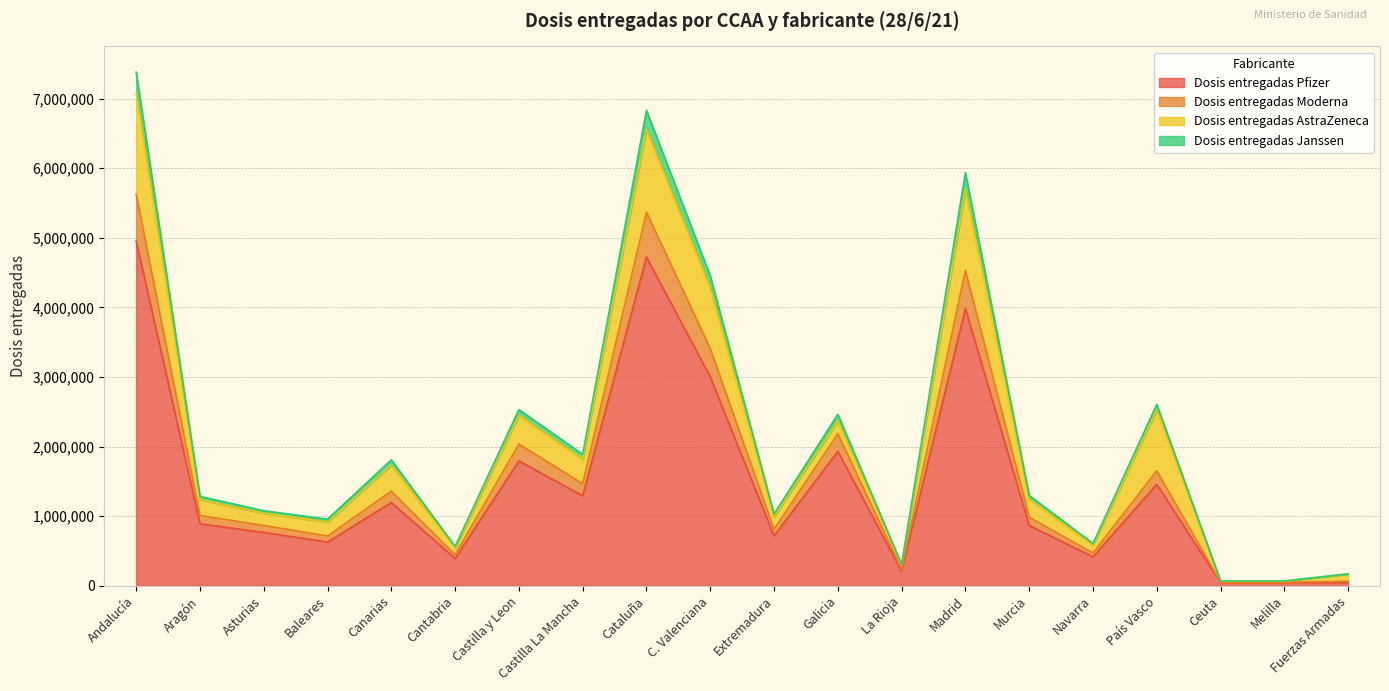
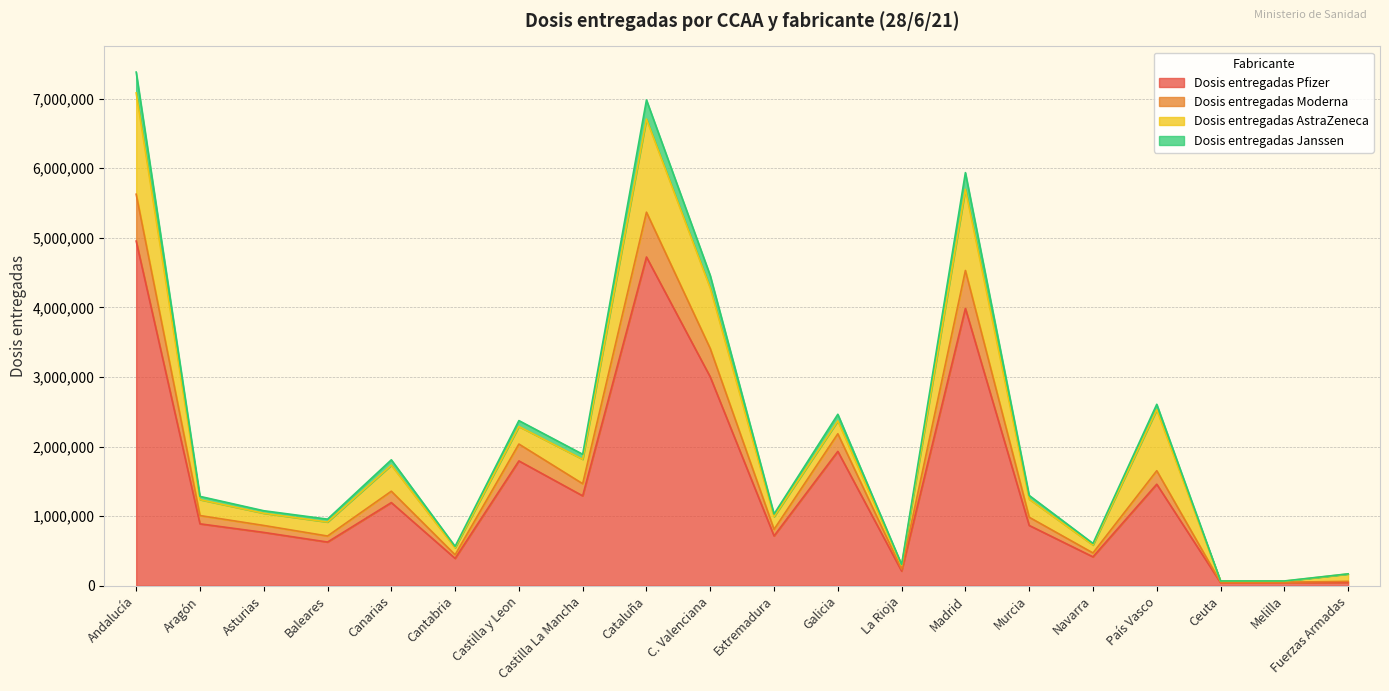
Dosis entregadas AstraZeneca, Castilla y Leon: 400,000 -> 300,000
Dosis entregadas AstraZeneca, Cataluña: 1,200,000 -> 1,300,000
